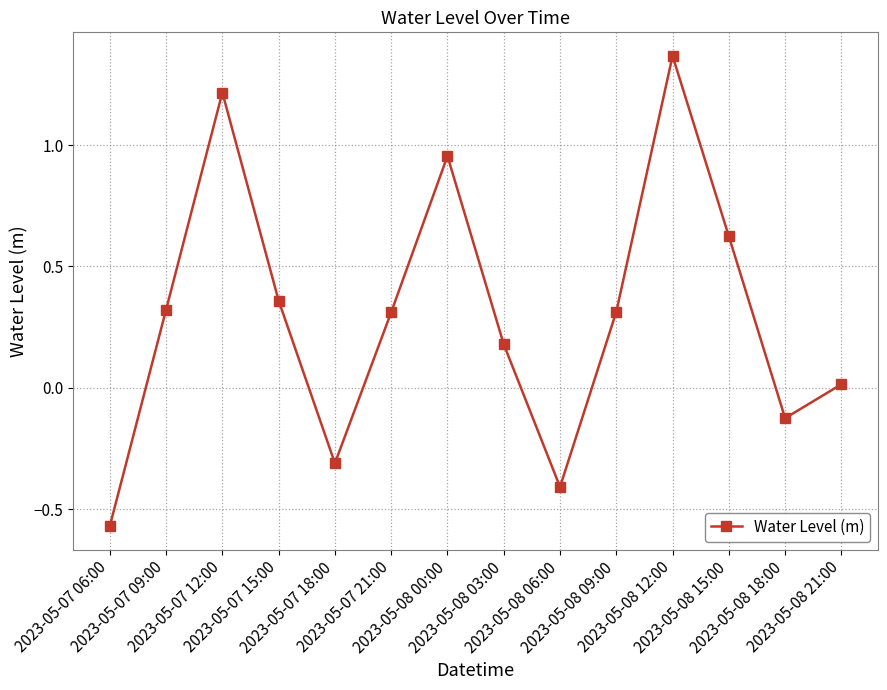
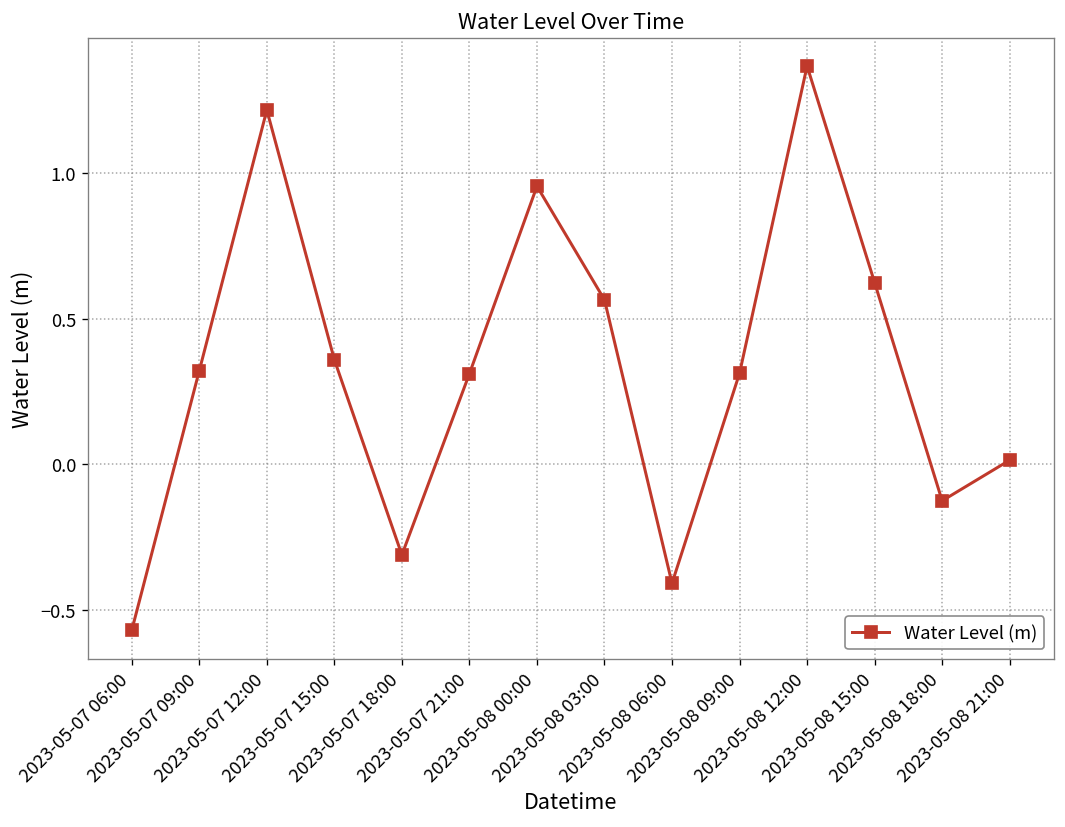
2023-05-08 03:00: 0.18 -> 0.56
